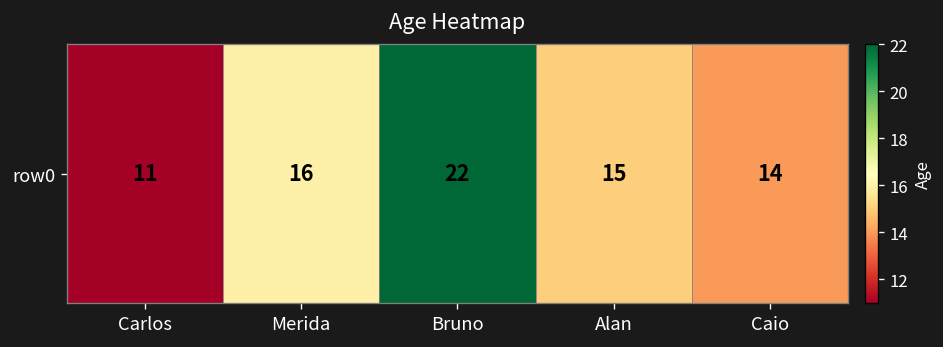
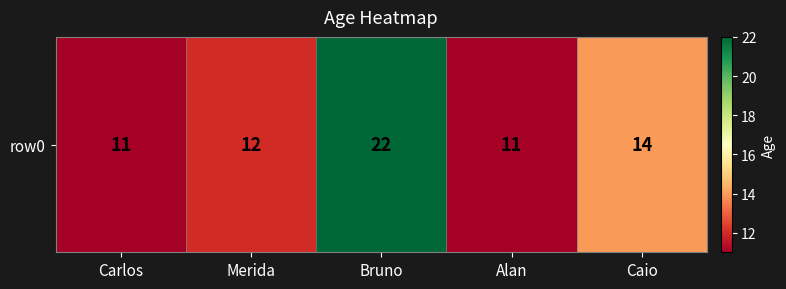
row0, Merida: 16 -> 12
row0, Alan: 15 -> 11
